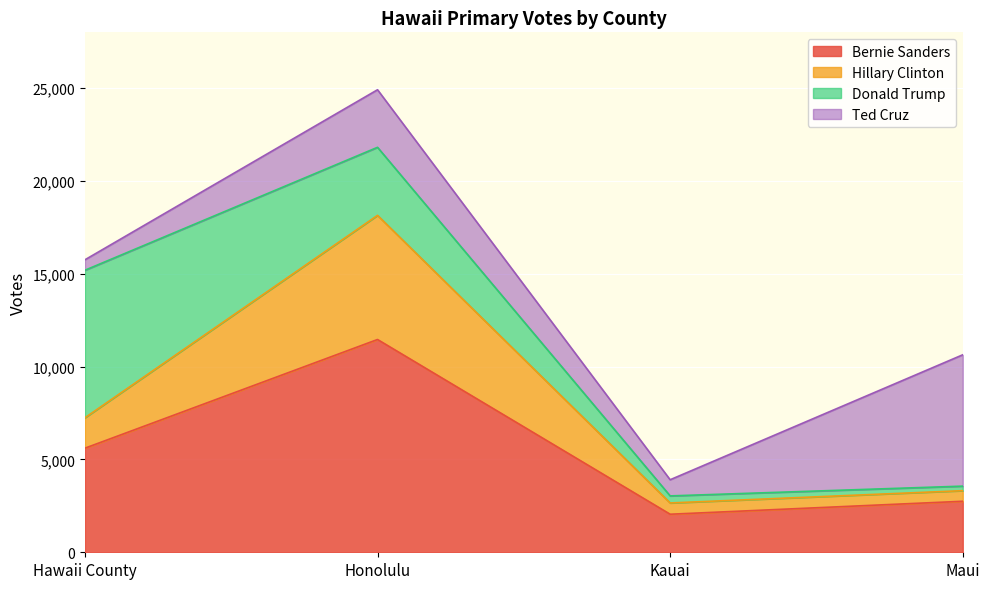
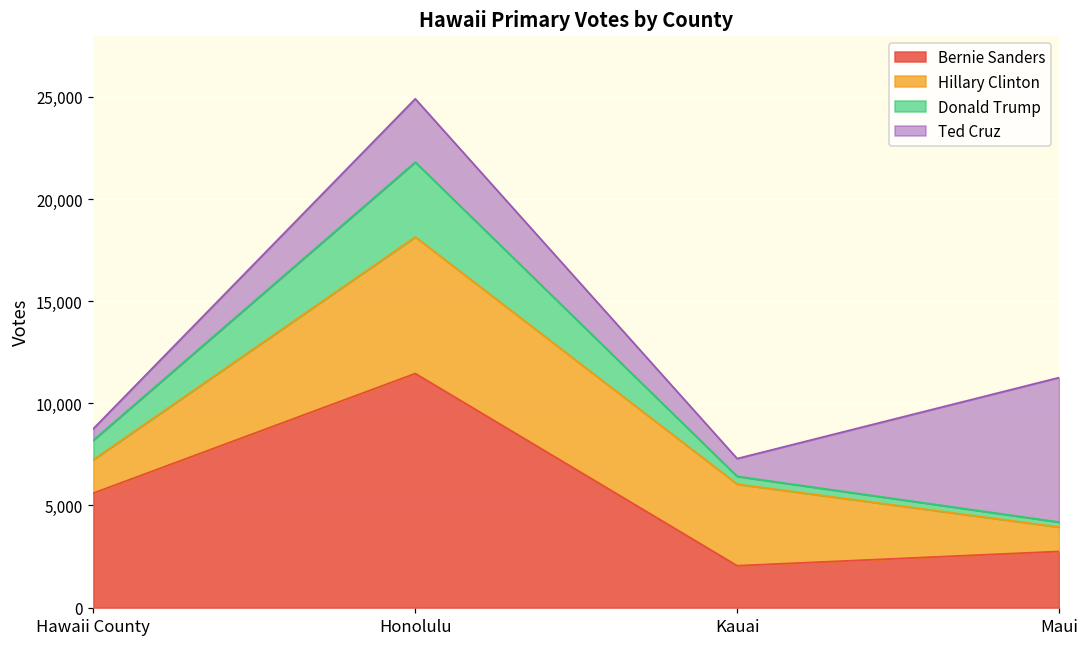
Donald Trump, Hawaii County: 7,900 -> 1,000
Hillary Clinton, Kauai: 600 -> 4,000
Hillary Clinton, Maui: 600 -> 1,200
